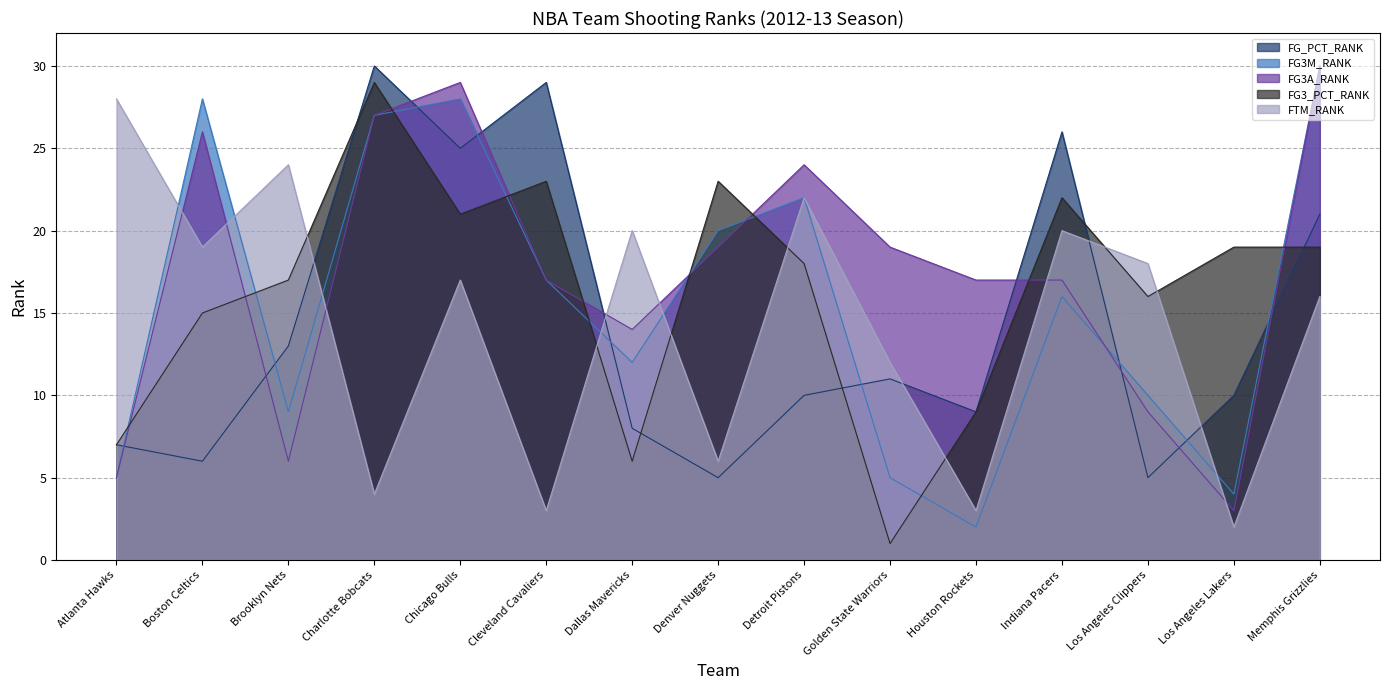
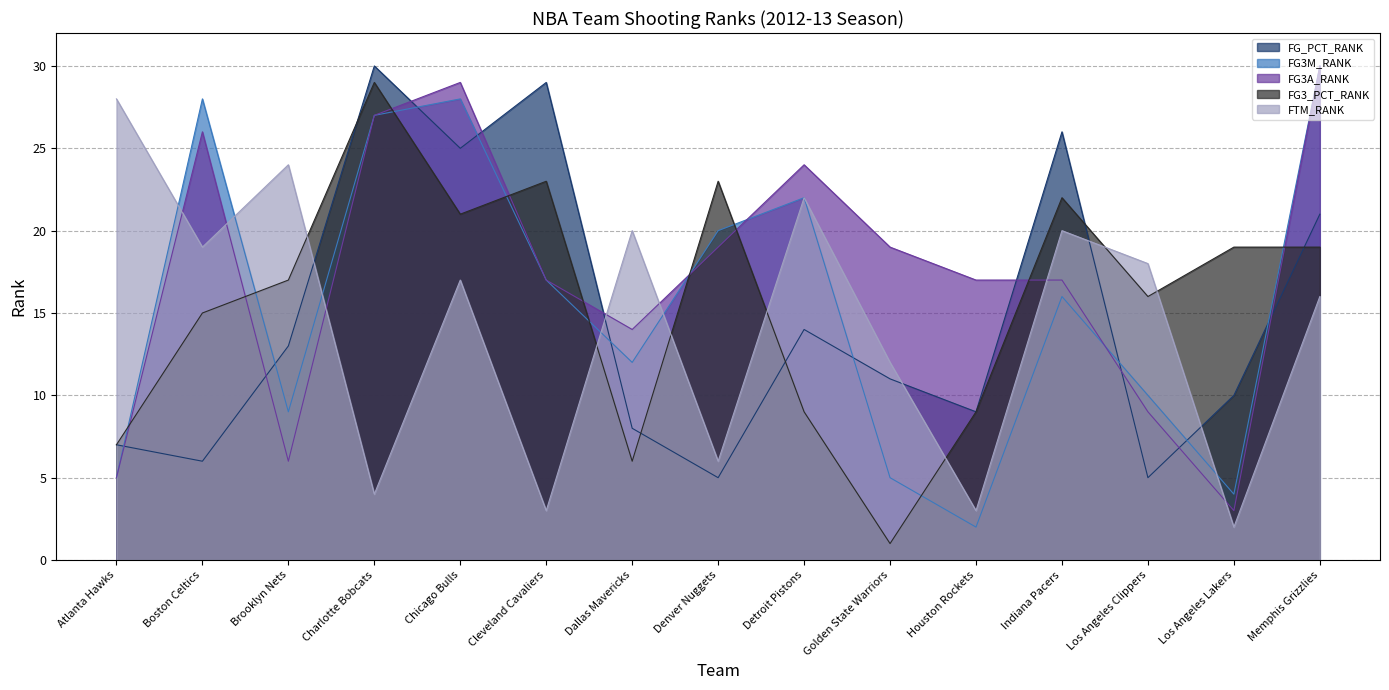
FG_PCT_RANK, Detroit Pistons: 10 -> 14
FG3_PCT_RANK, Detroit Pistons: 18 -> 9
